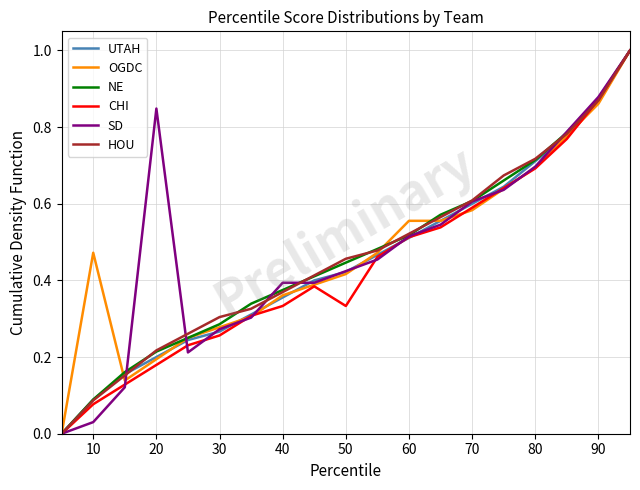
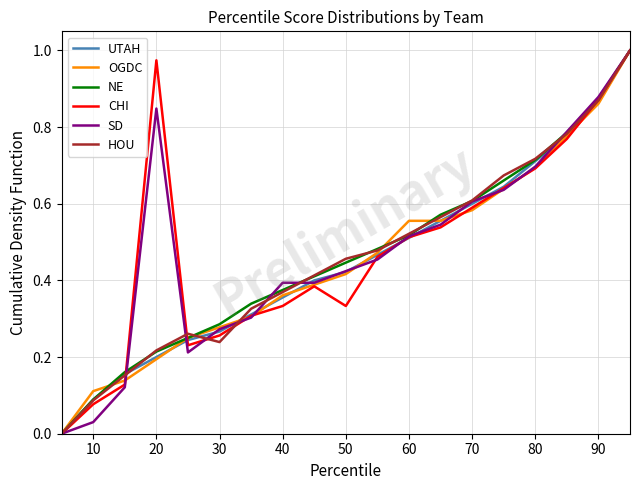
OGDC, 10: 0.47 -> 0.11
CHI, 20: 0.18 -> 0.97
HOU, 30: 0.30 -> 0.24
